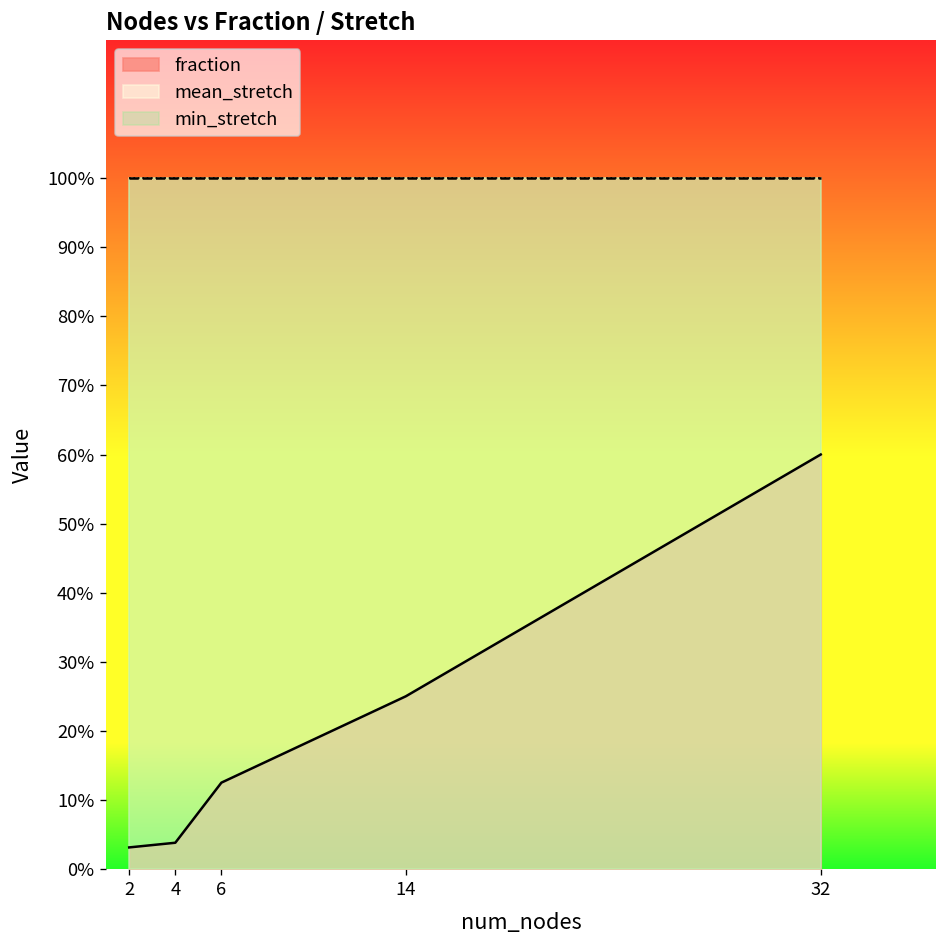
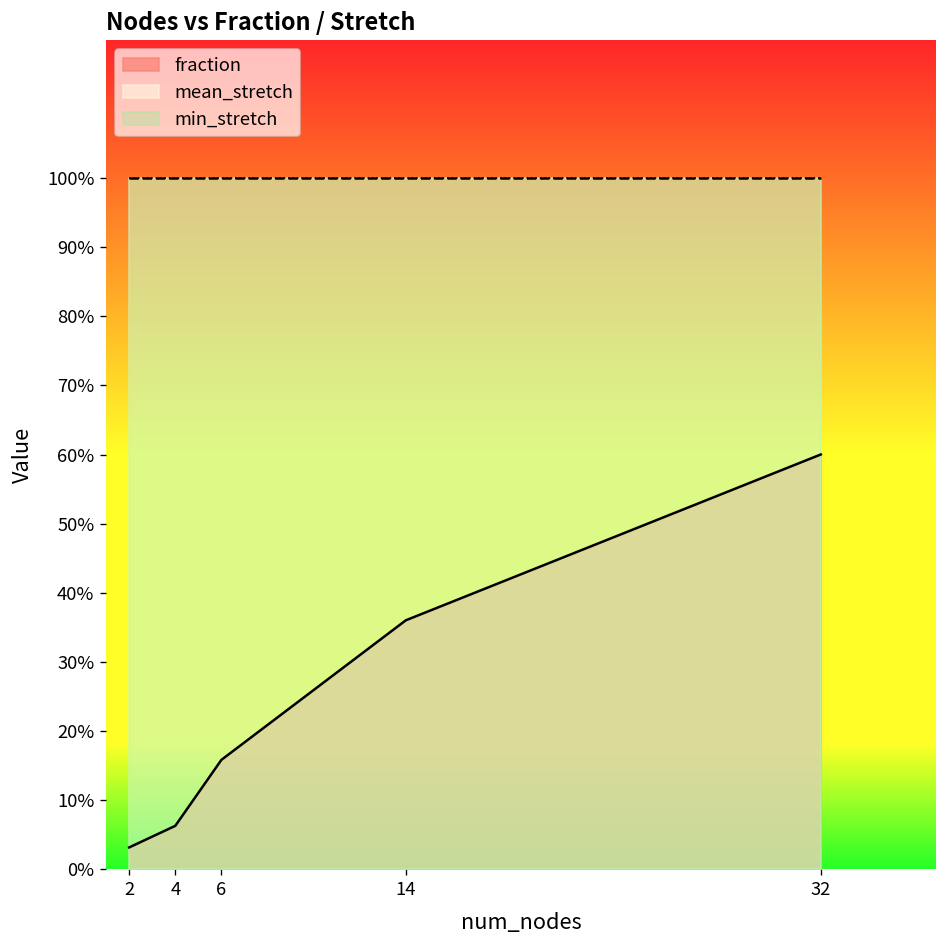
fraction, 4: 4% -> 6%
fraction, 6: 13% -> 16%
fraction, 14: 25% -> 36%
